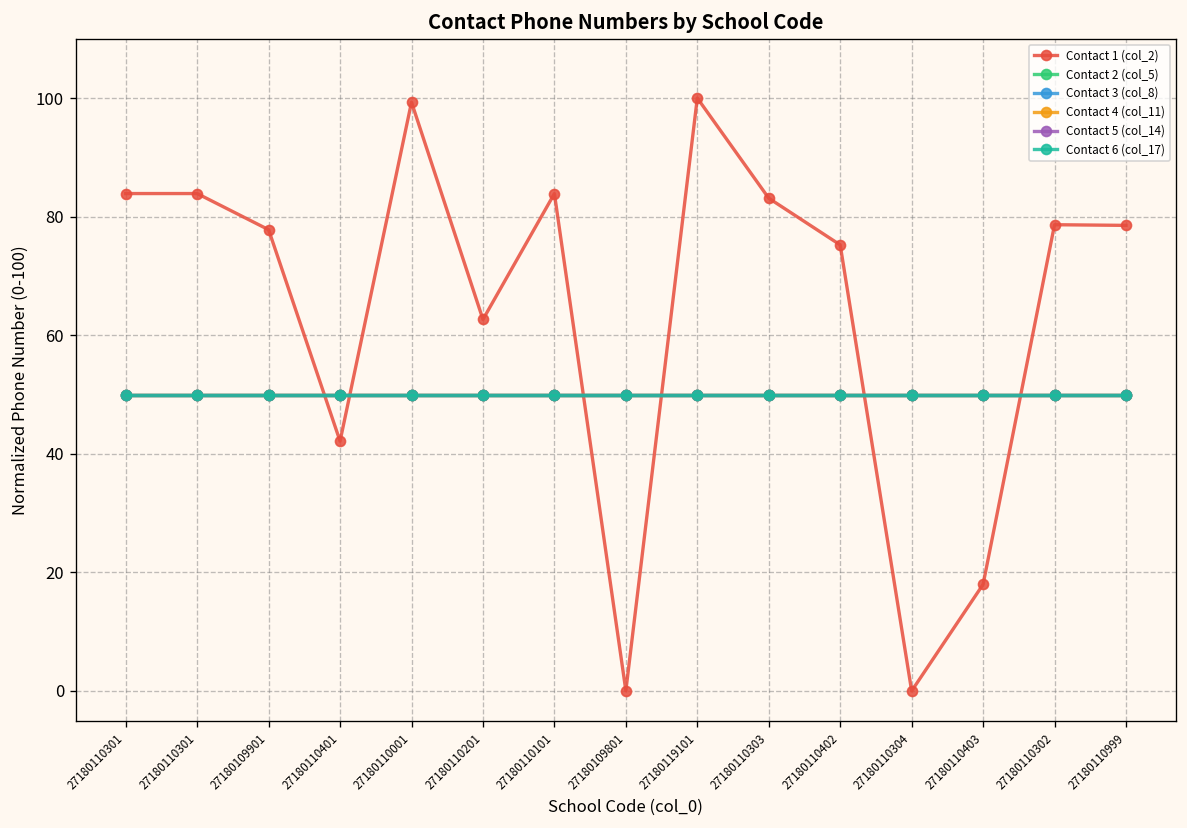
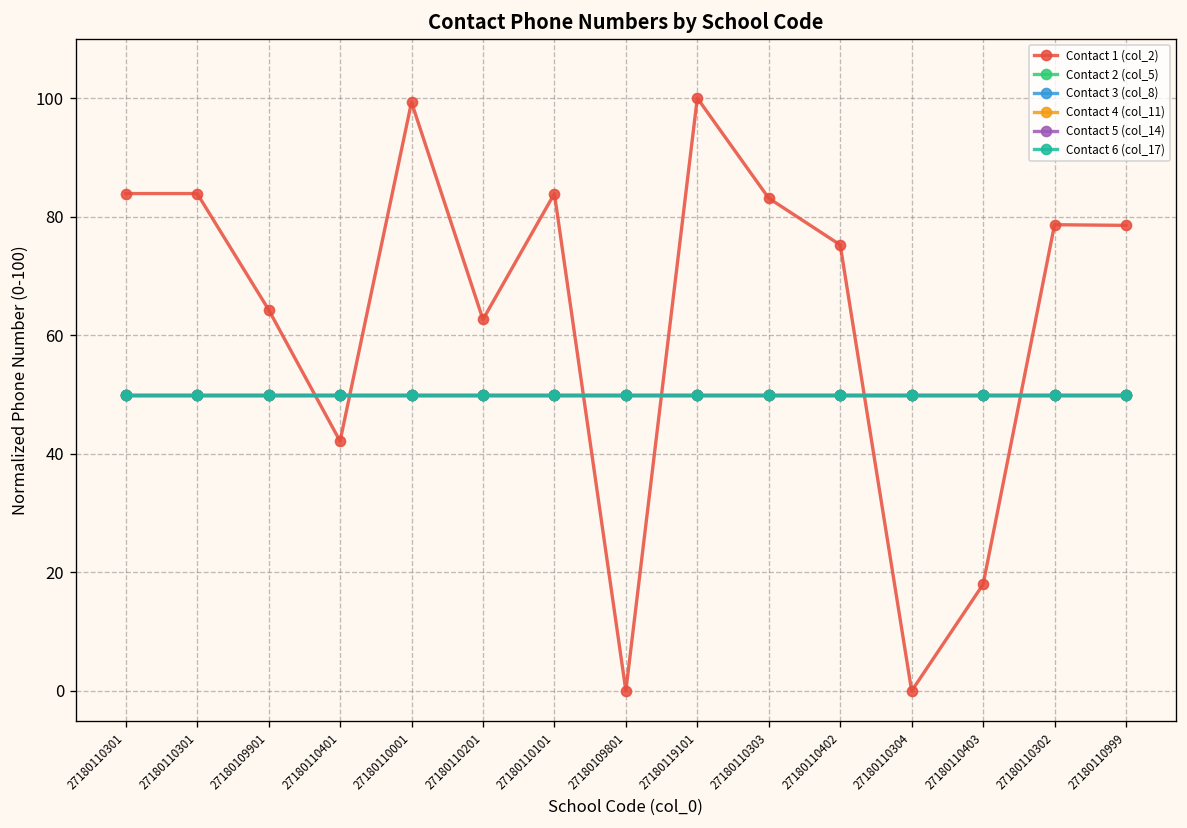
Contact 1 (col_2), 27180109901: 78 -> 64
